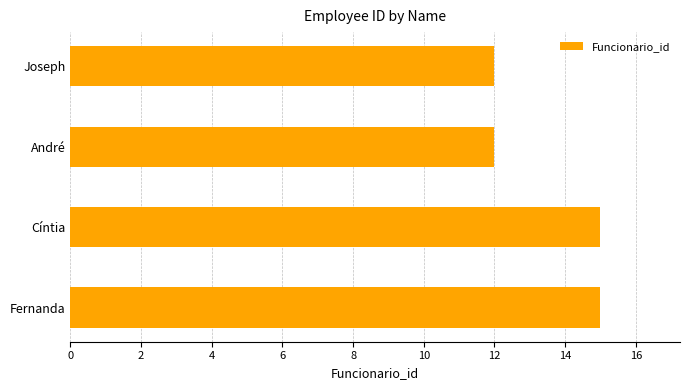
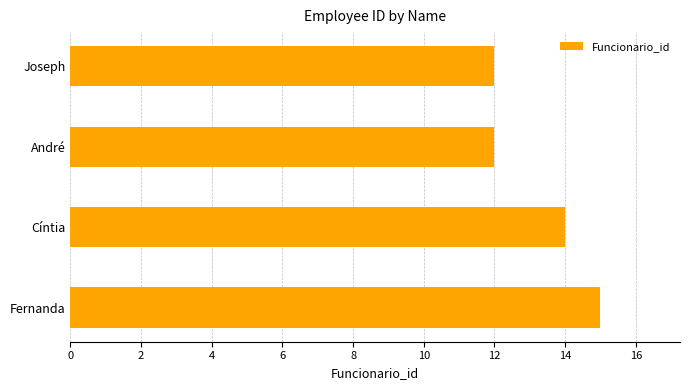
Cíntia: 15 -> 14
